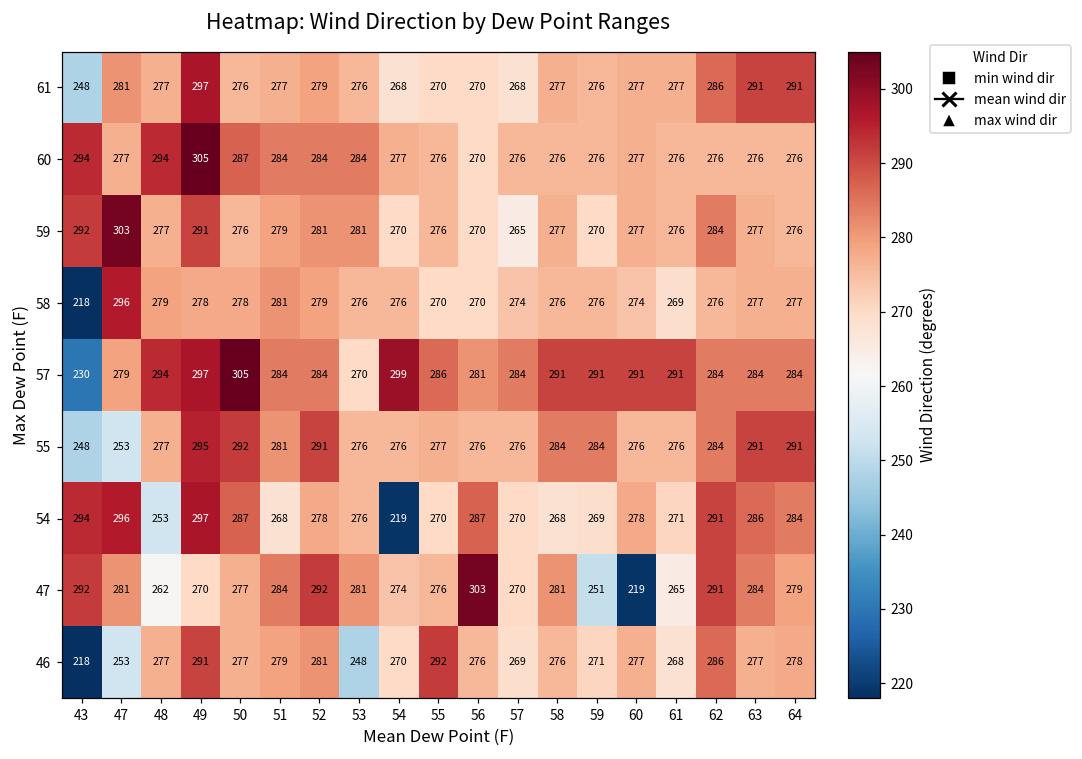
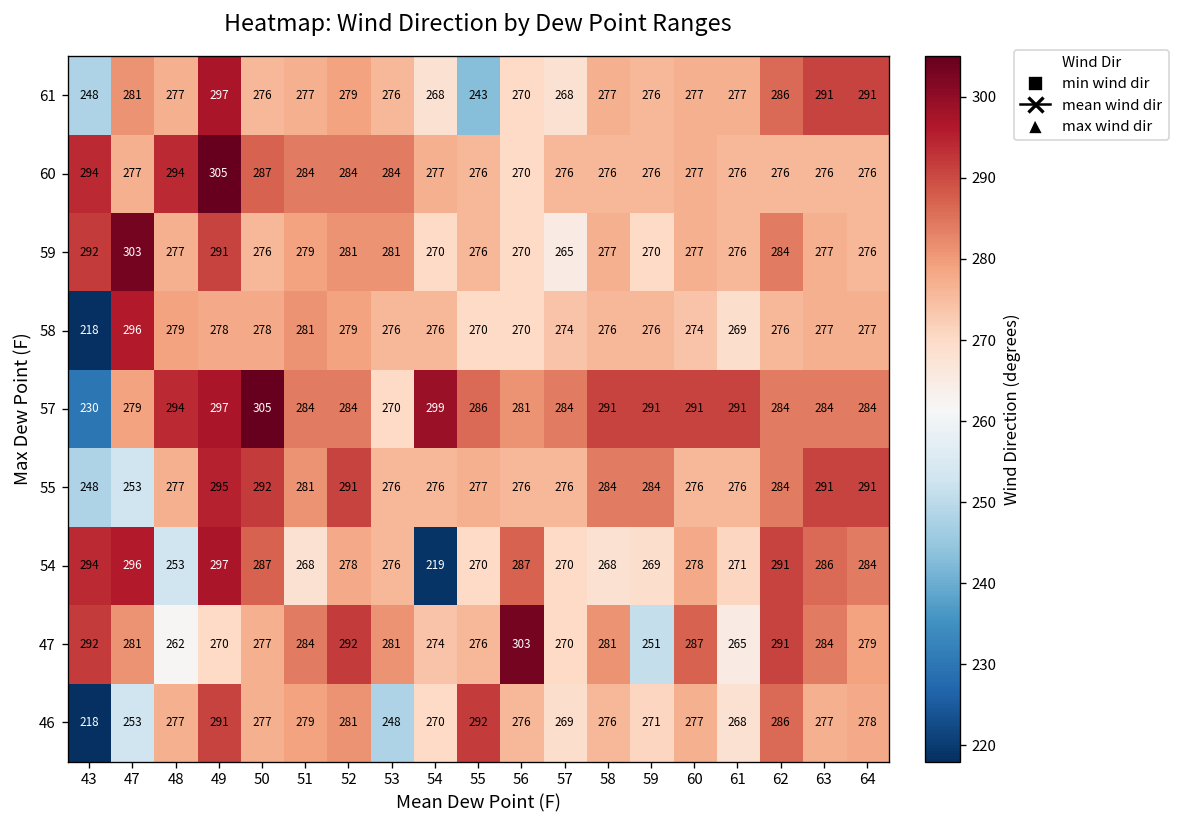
61, 55: 270 -> 243
47, 60: 219 -> 287
